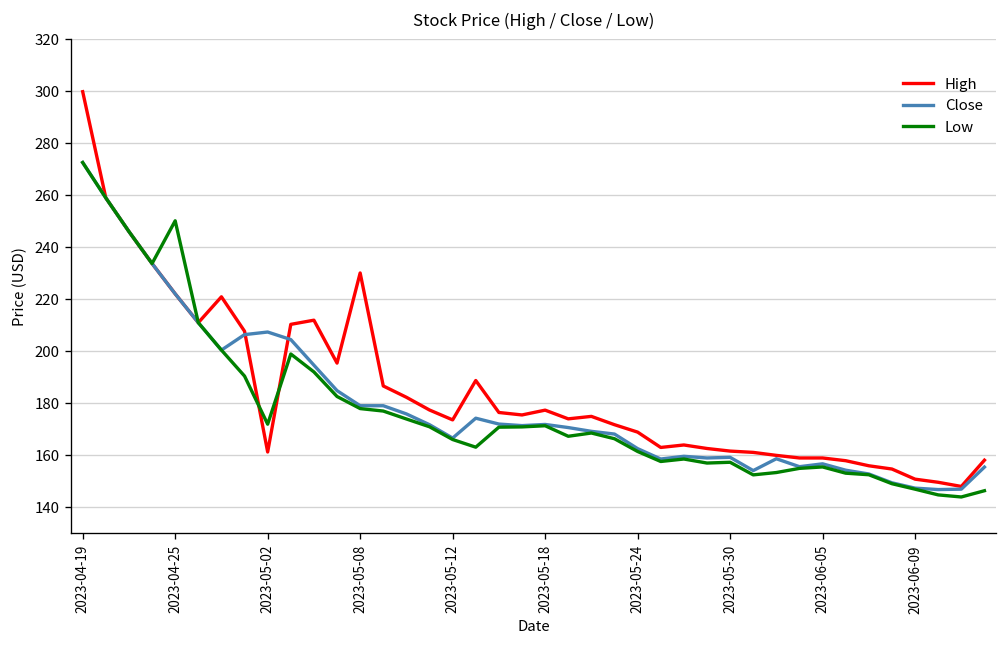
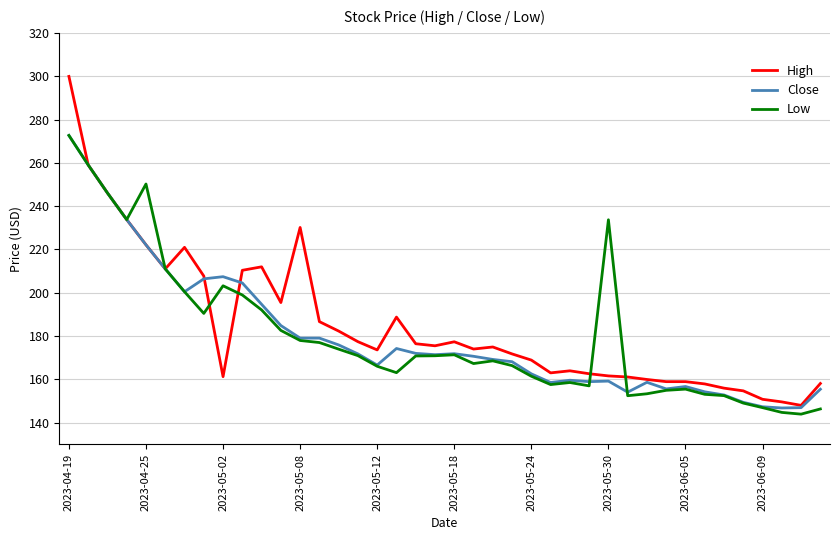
Low, 2023-05-02: 172 -> 203
Low, 2023-05-30: 157 -> 234
